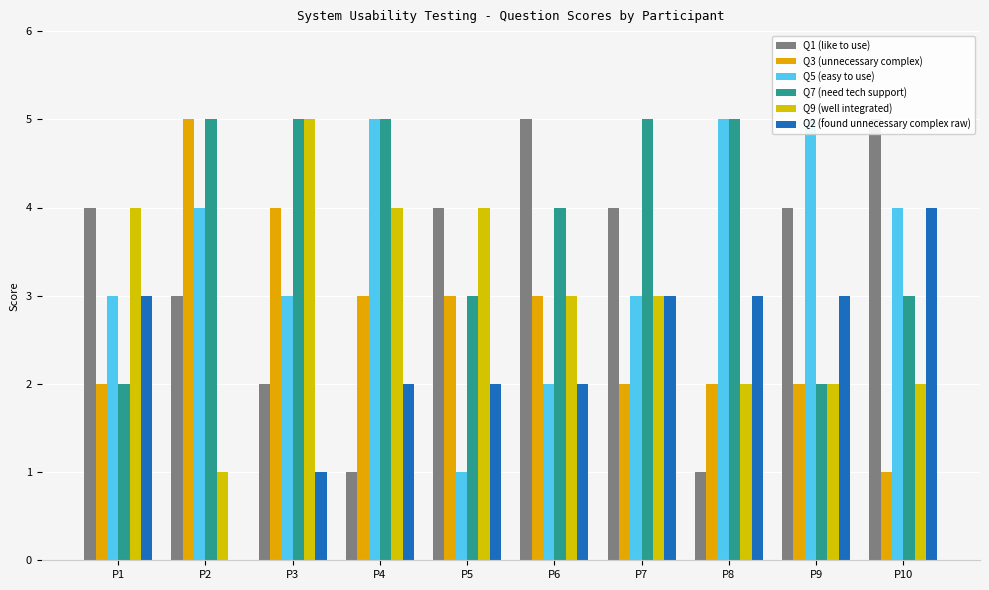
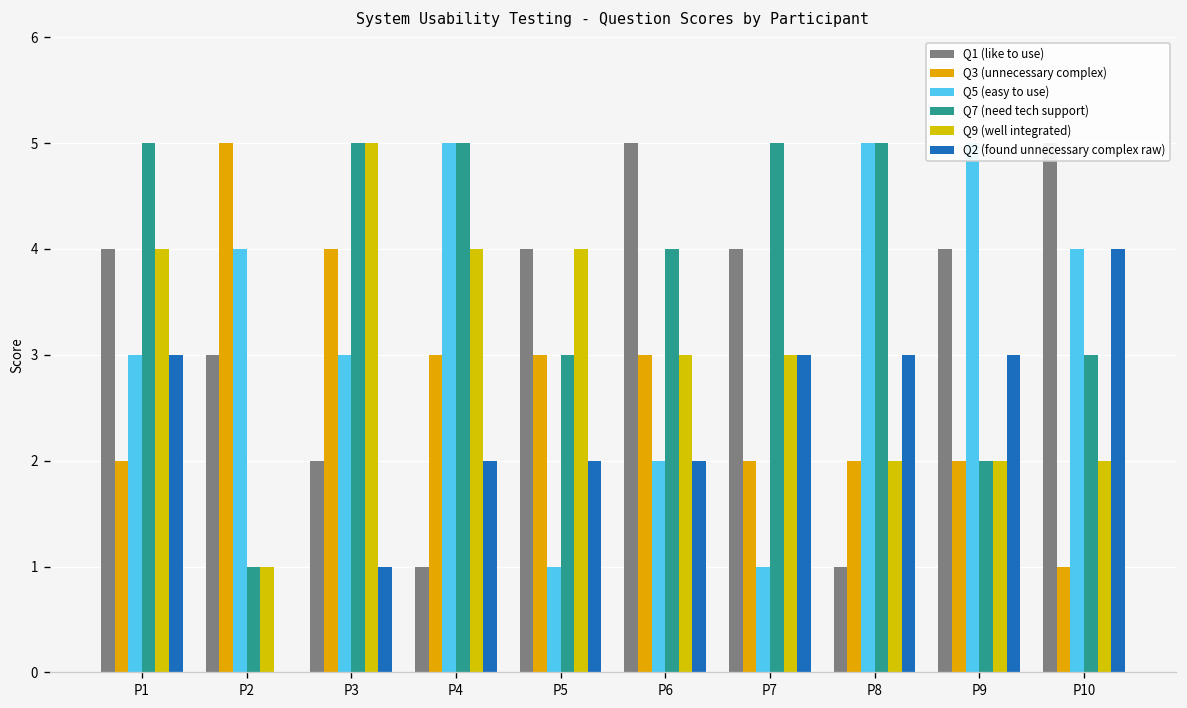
Q7 (need tech support), P1: 2 -> 5
Q7 (need tech support), P2: 5 -> 1
Q5 (easy to use), P7: 3 -> 1
